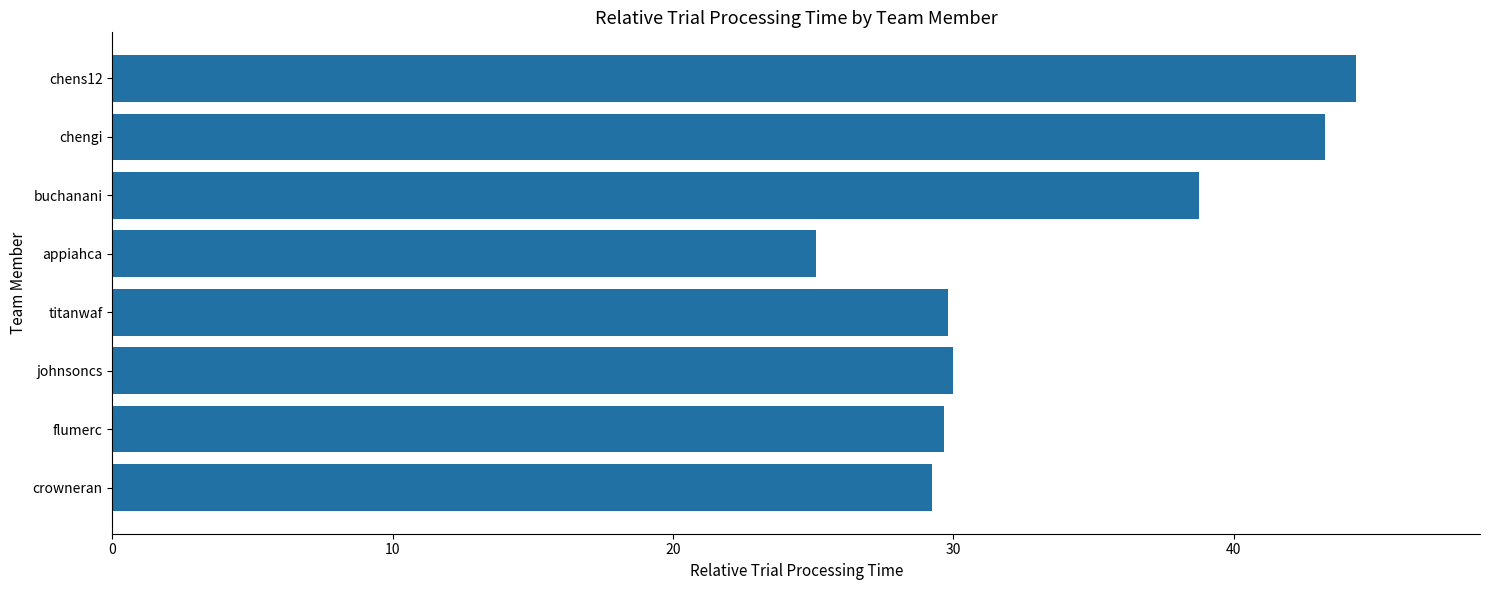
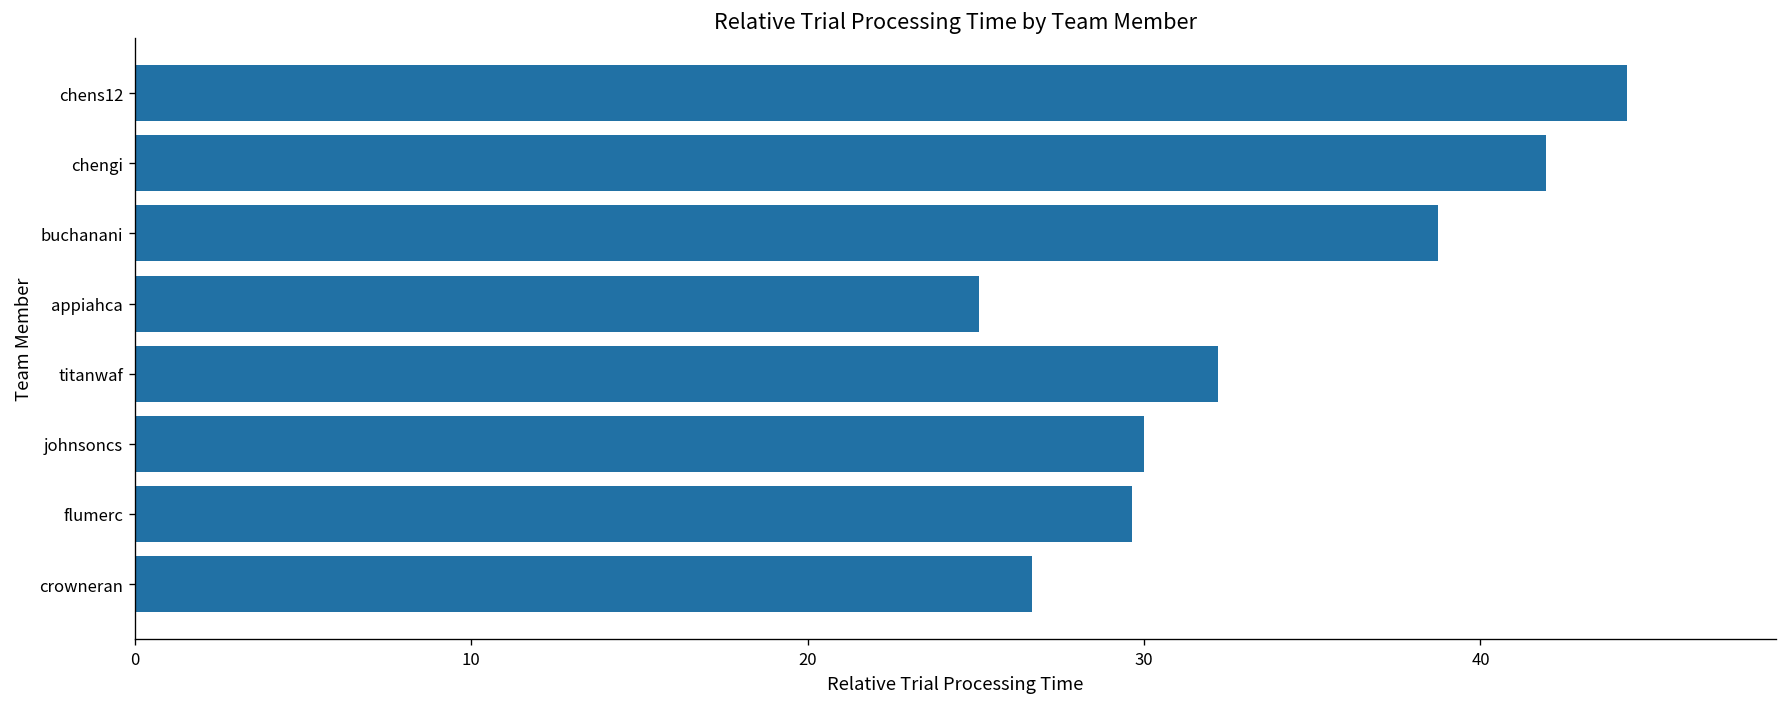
chengi: 43.3 -> 42.0
titanwaf: 29.8 -> 32.2
crowneran: 29.3 -> 26.7
